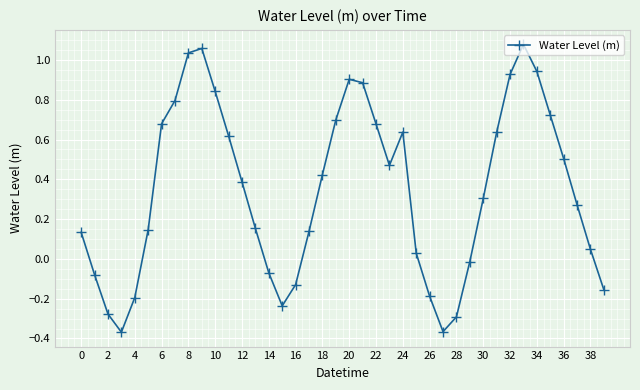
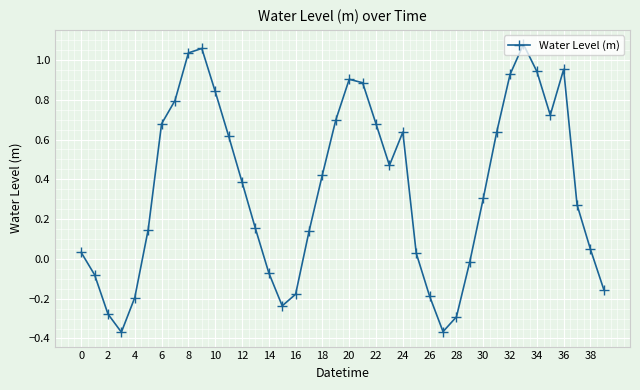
0: 0.13 -> 0.03
16: -0.13 -> -0.18
36: 0.50 -> 0.95
